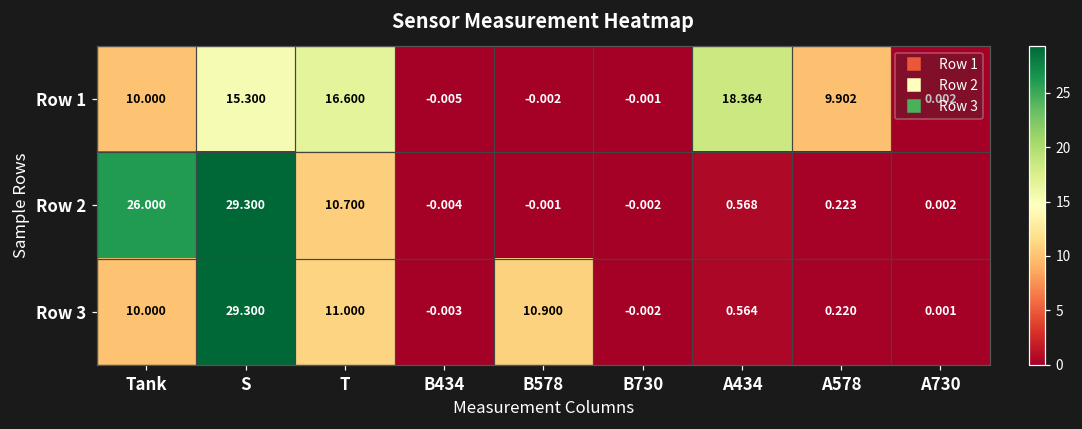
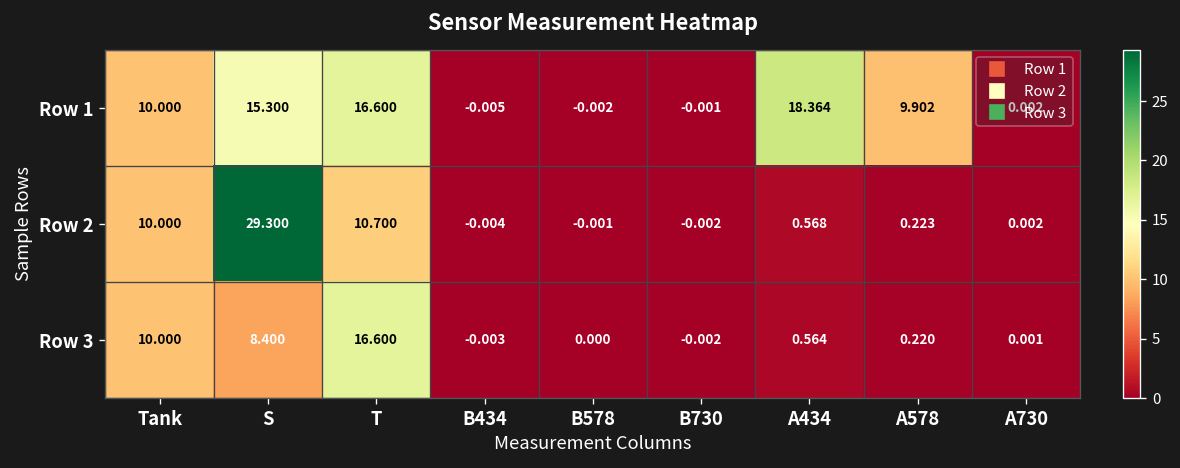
Row 2, Tank: 26.000 -> 10.000
Row 3, S: 29.300 -> 8.400
Row 3, T: 11.000 -> 16.600
Row 3, B578: 10.900 -> 0.000
